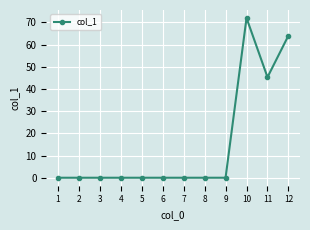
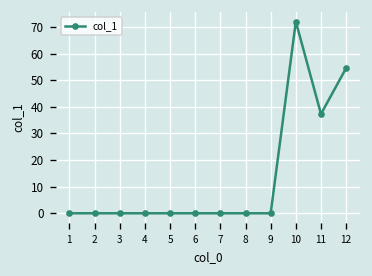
11: 45 -> 37
12: 64 -> 55
